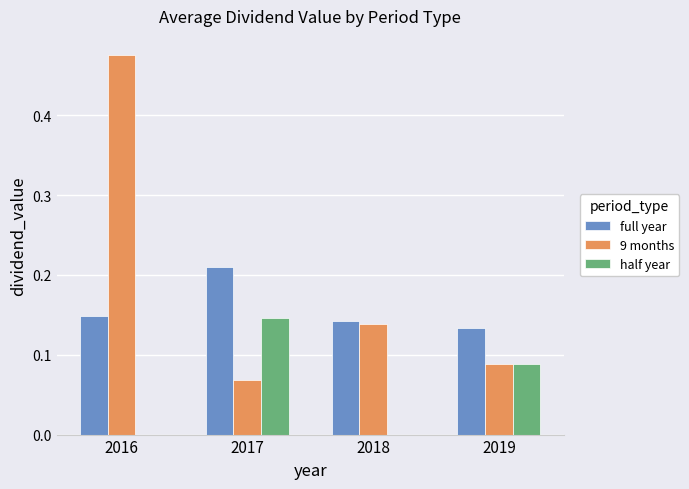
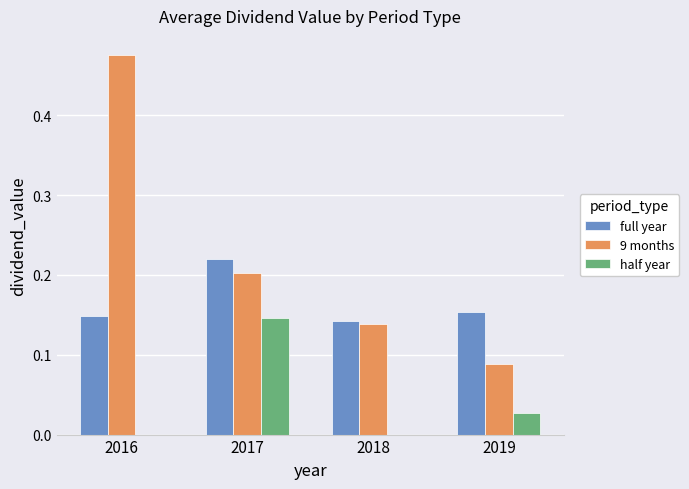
full year, 2017: 0.21 -> 0.22
9 months, 2017: 0.07 -> 0.20
full year, 2019: 0.13 -> 0.15
half year, 2019: 0.09 -> 0.03
